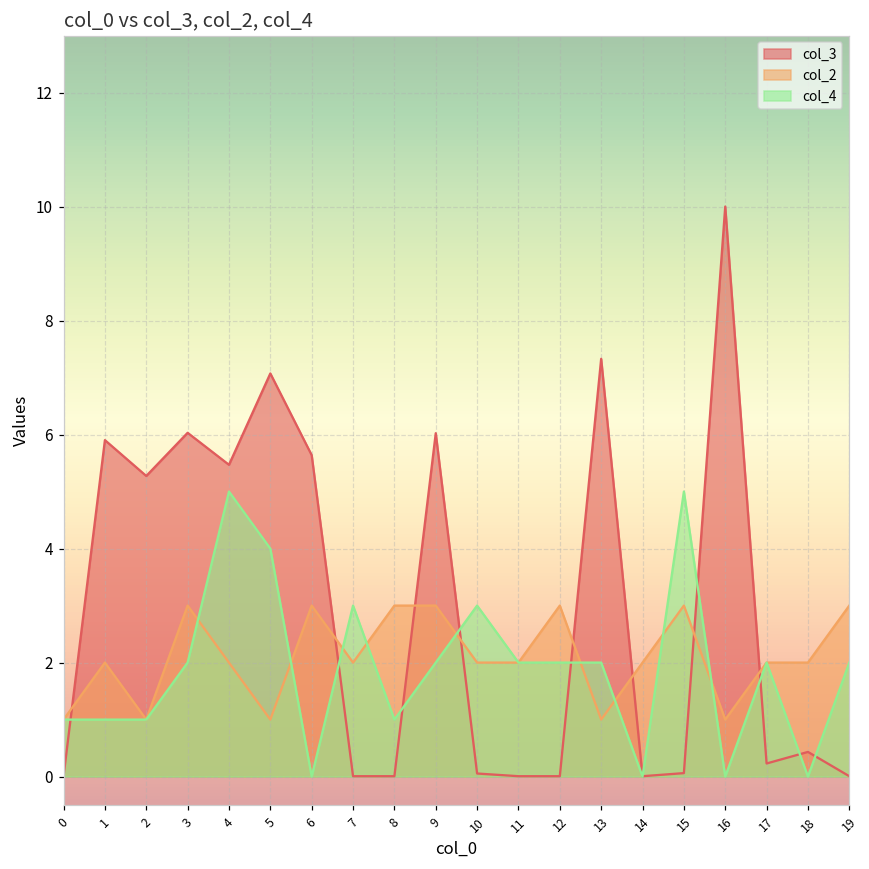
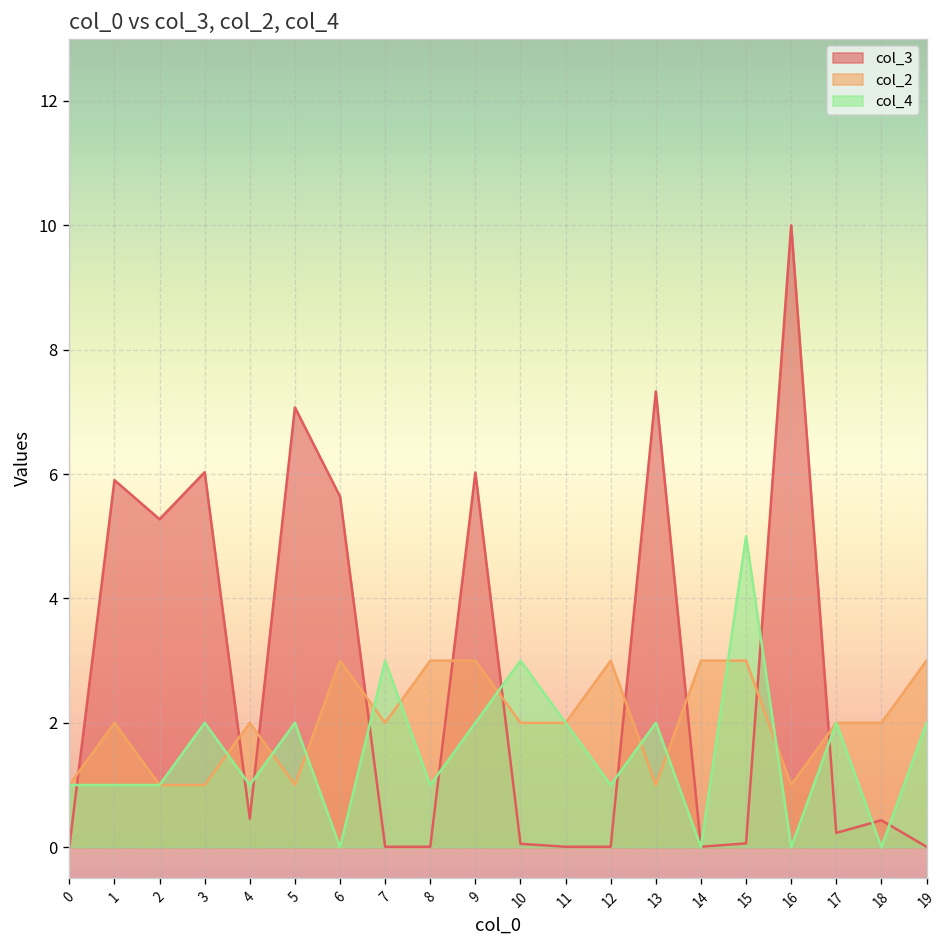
col_2, 3: 3 -> 1
col_3, 4: 5.5 -> 0.5
col_4, 4: 5 -> 1
col_4, 5: 4 -> 2
col_4, 12: 2 -> 1
col_2, 14: 2 -> 3
